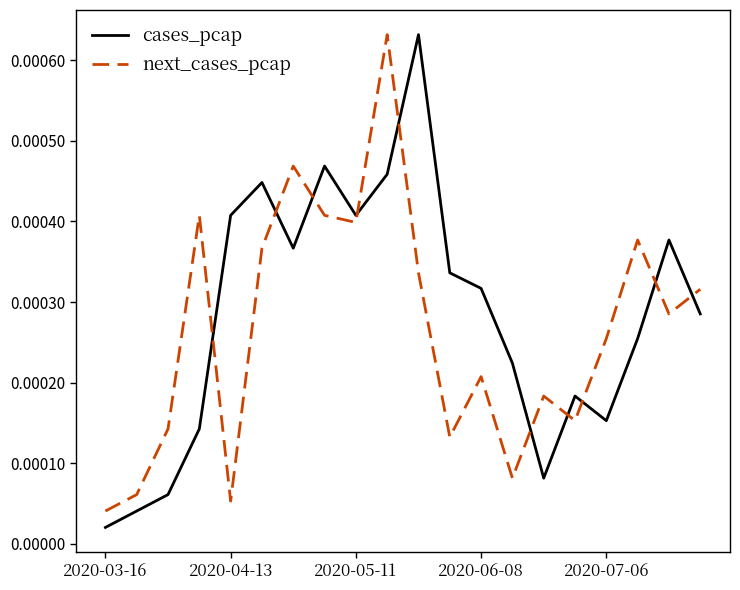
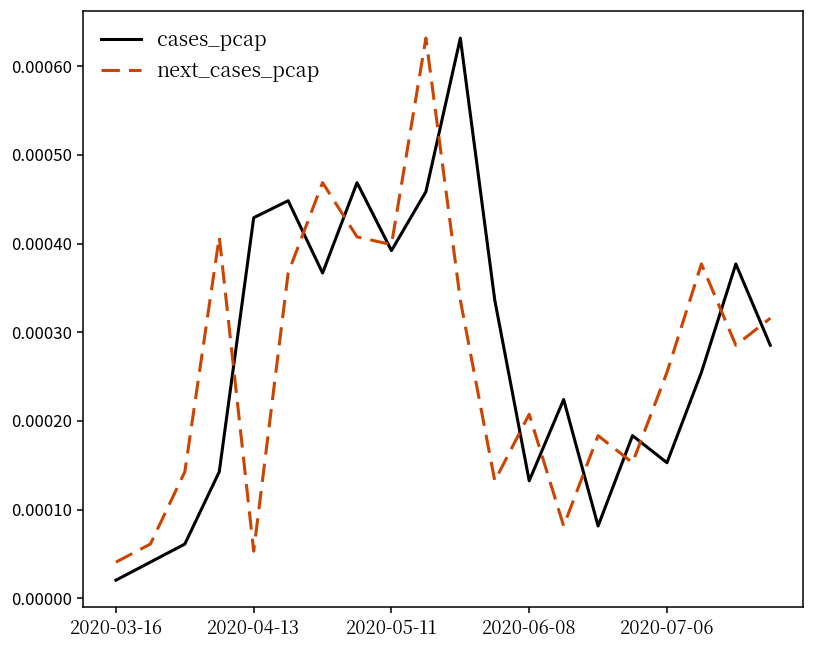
cases_pcap, 2020-04-13: 0.00041 -> 0.00043
cases_pcap, 2020-05-11: 0.00041 -> 0.00039
cases_pcap, 2020-06-08: 0.00032 -> 0.00013
